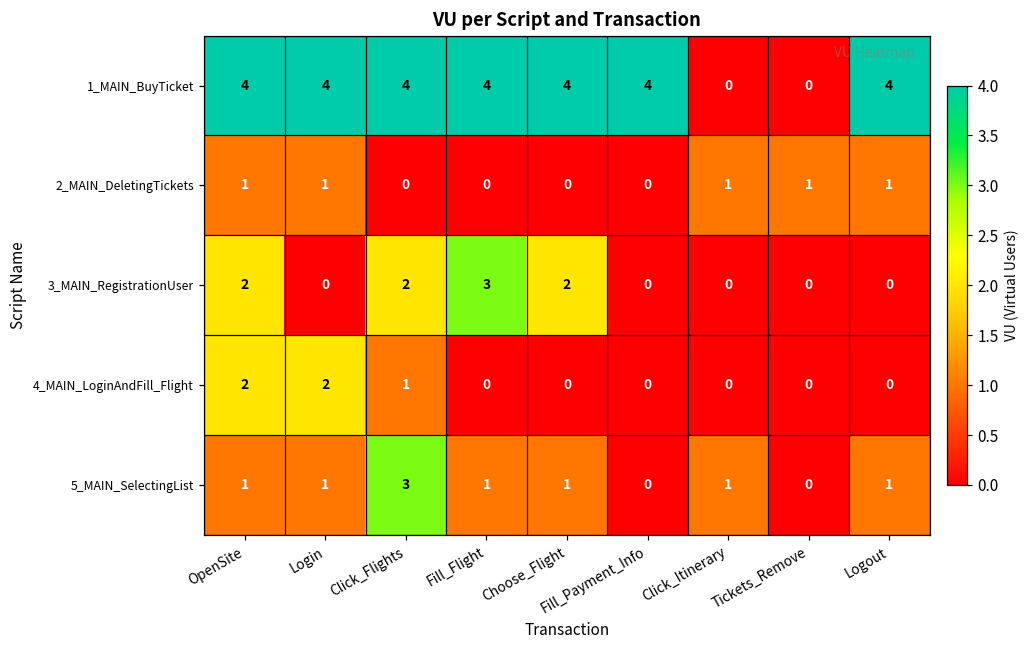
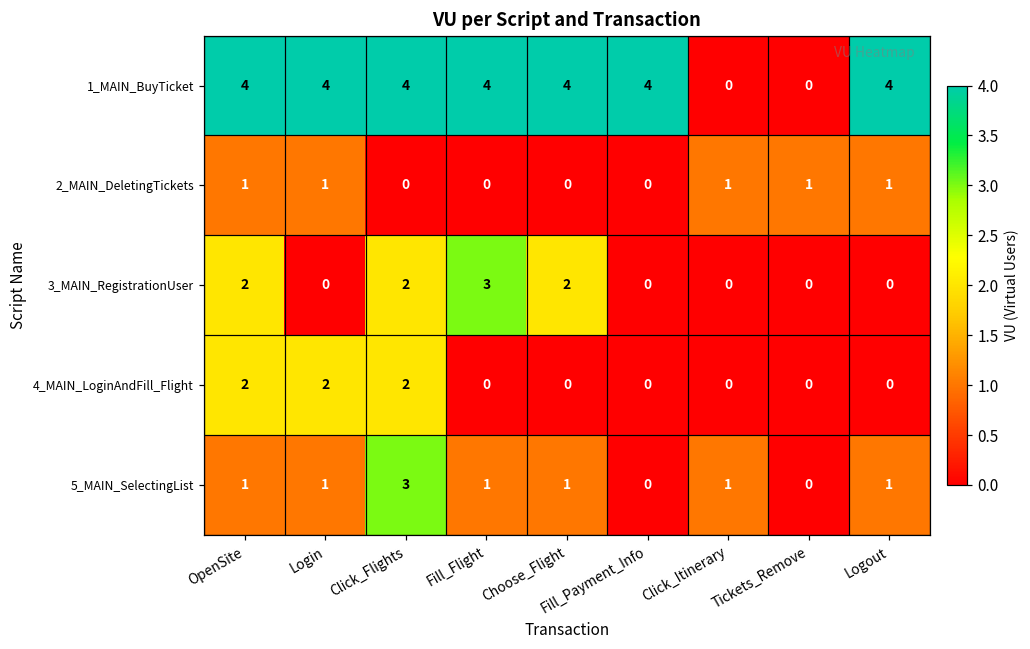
4_MAIN_LoginAndFill_Flight, Click_Flights: 1 -> 2
